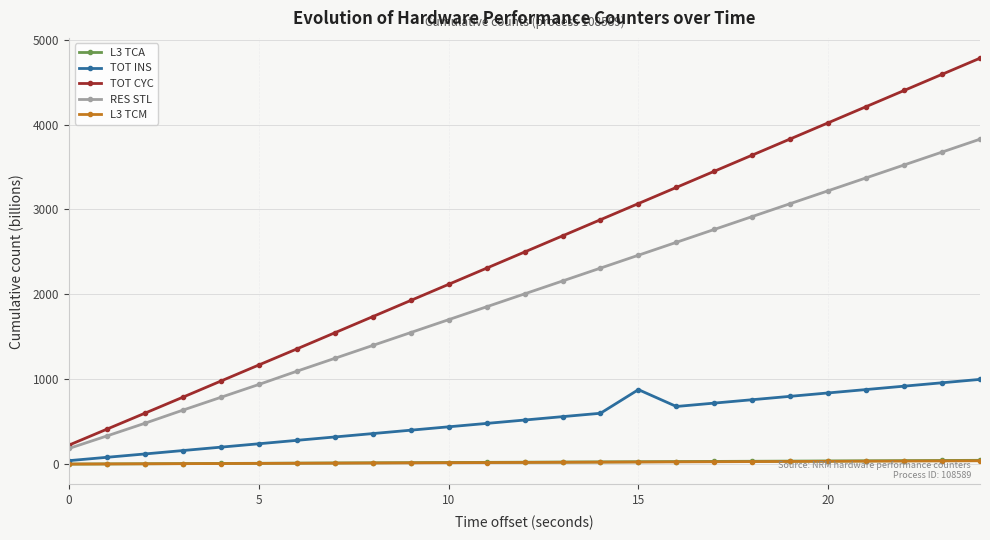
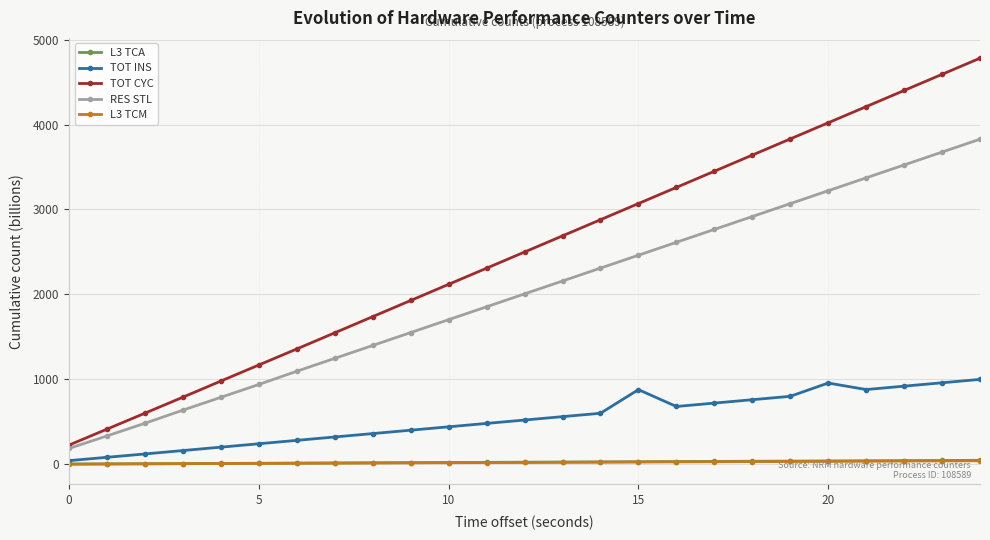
TOT INS, 20: 800 -> 1000
